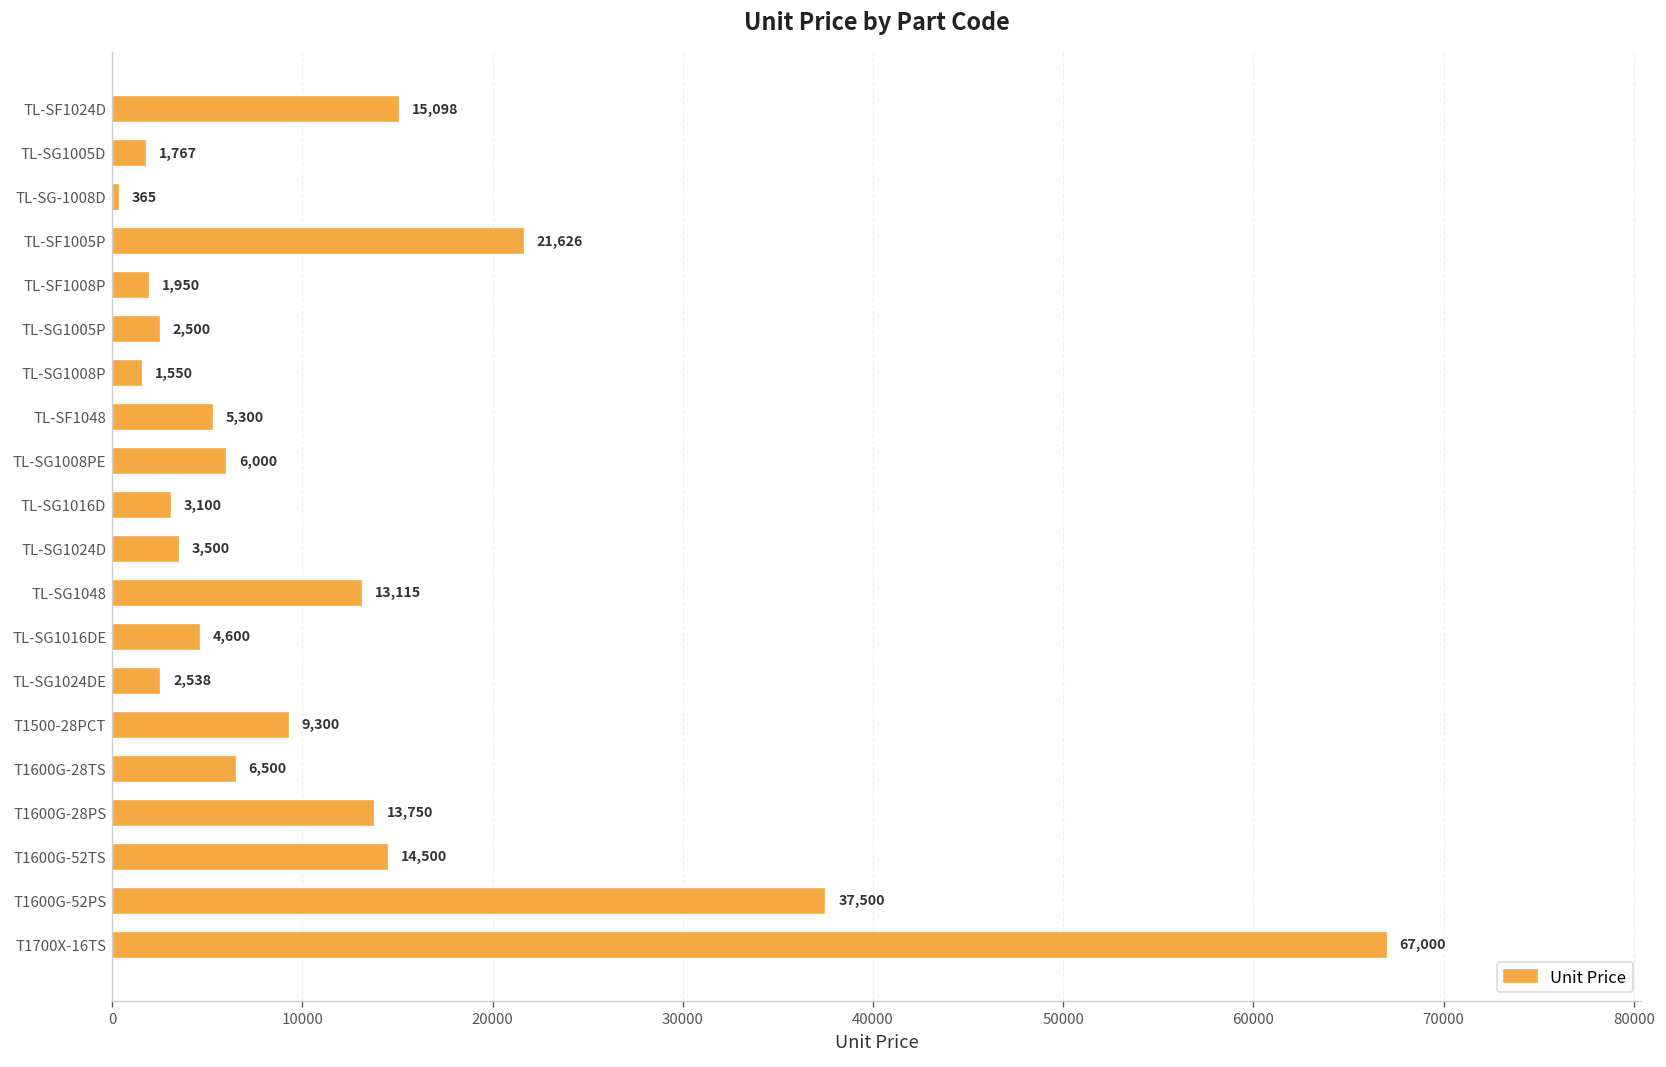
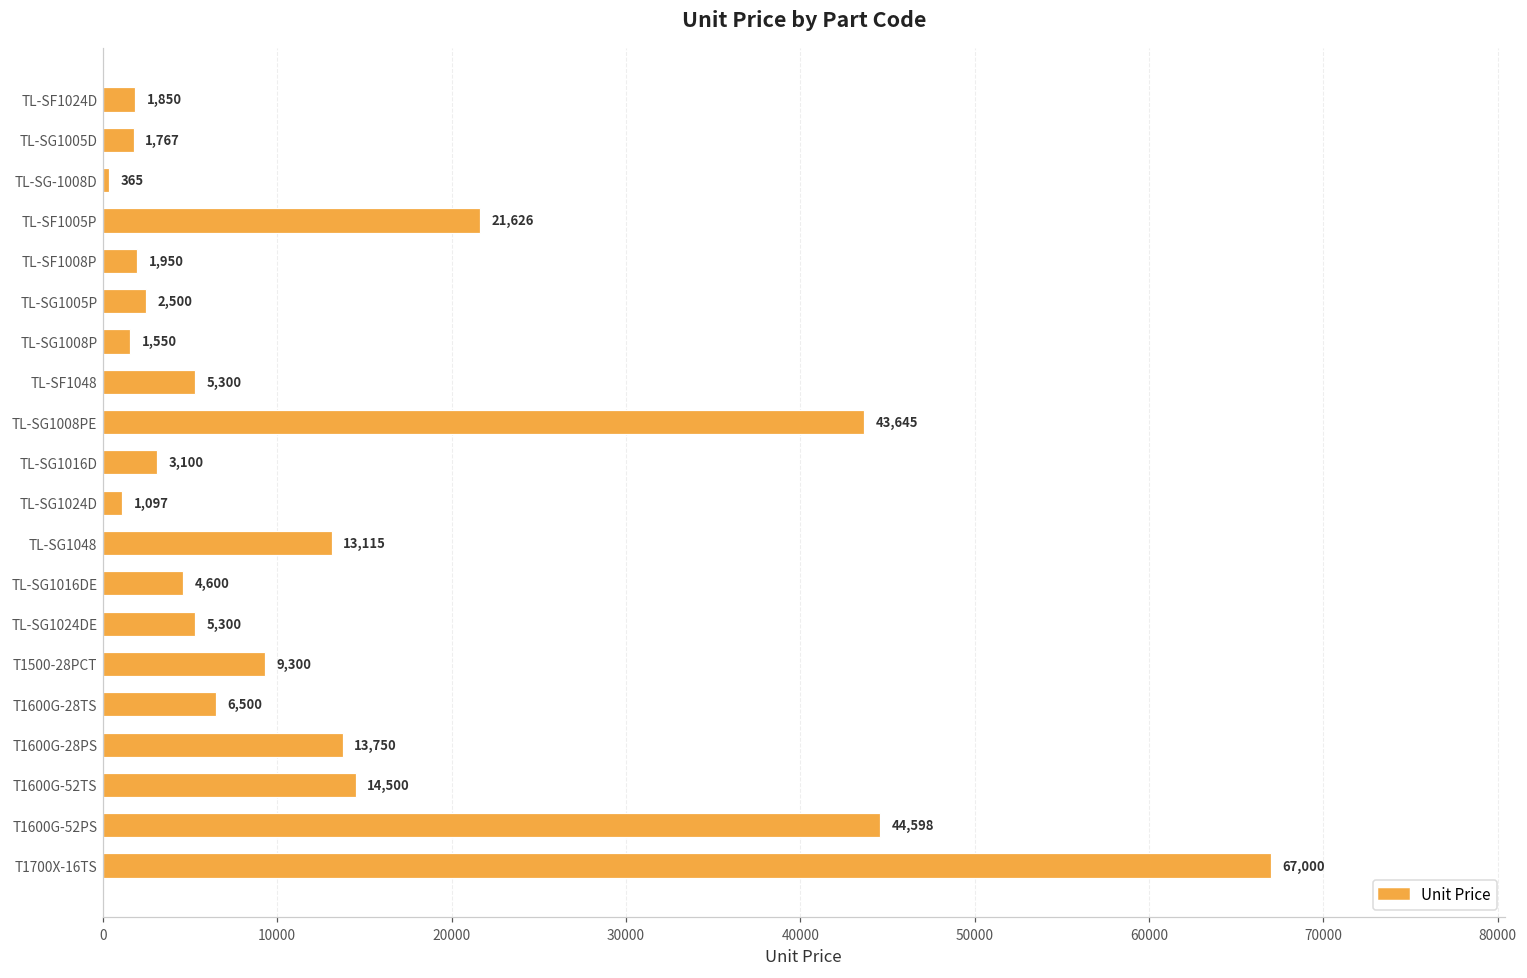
TL-SF1024D: 15,098 -> 1,850
TL-SG1008PE: 6,000 -> 43,645
TL-SG1024D: 3,500 -> 1,097
TL-SG1024DE: 2,538 -> 5,300
T1600G-52PS: 37,500 -> 44,598
